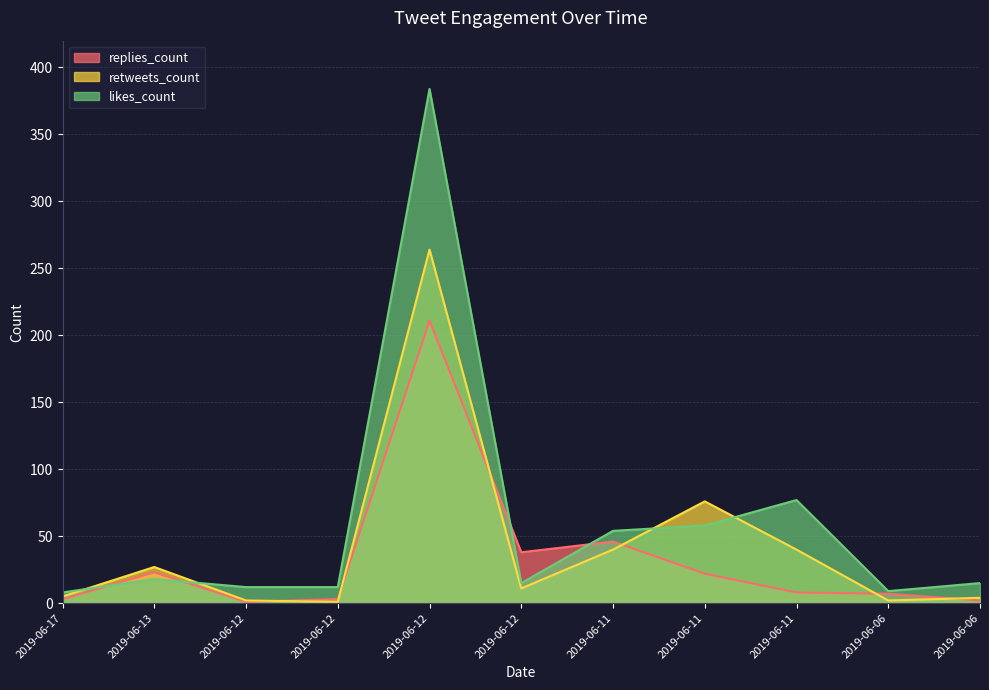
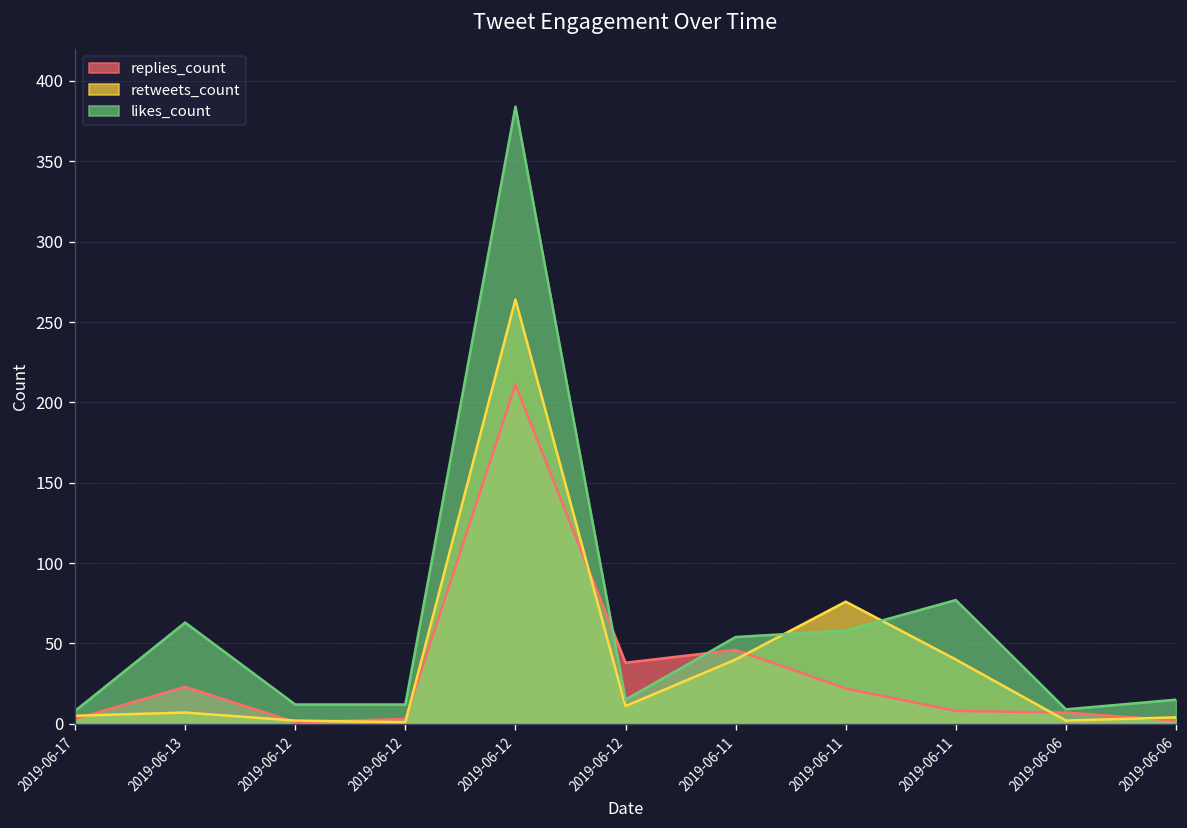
retweets_count, 2019-06-13: 27 -> 7
likes_count, 2019-06-13: 18 -> 63
